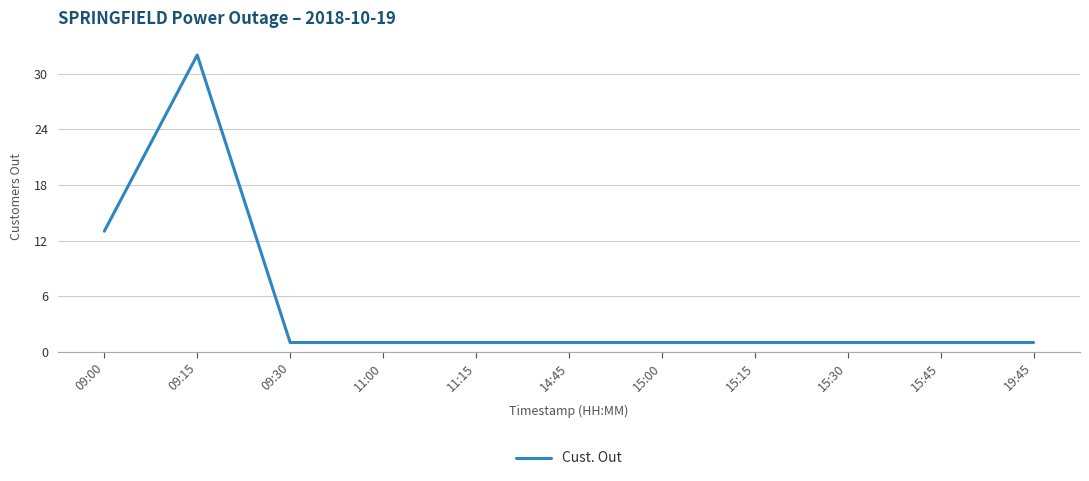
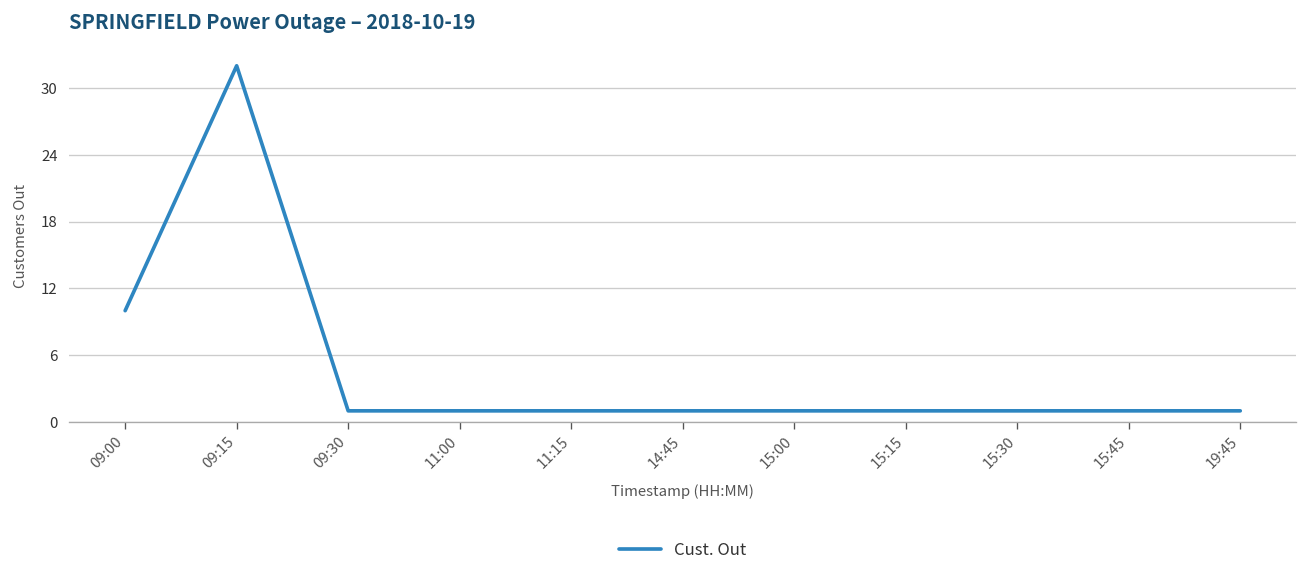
09:00: 13 -> 10
